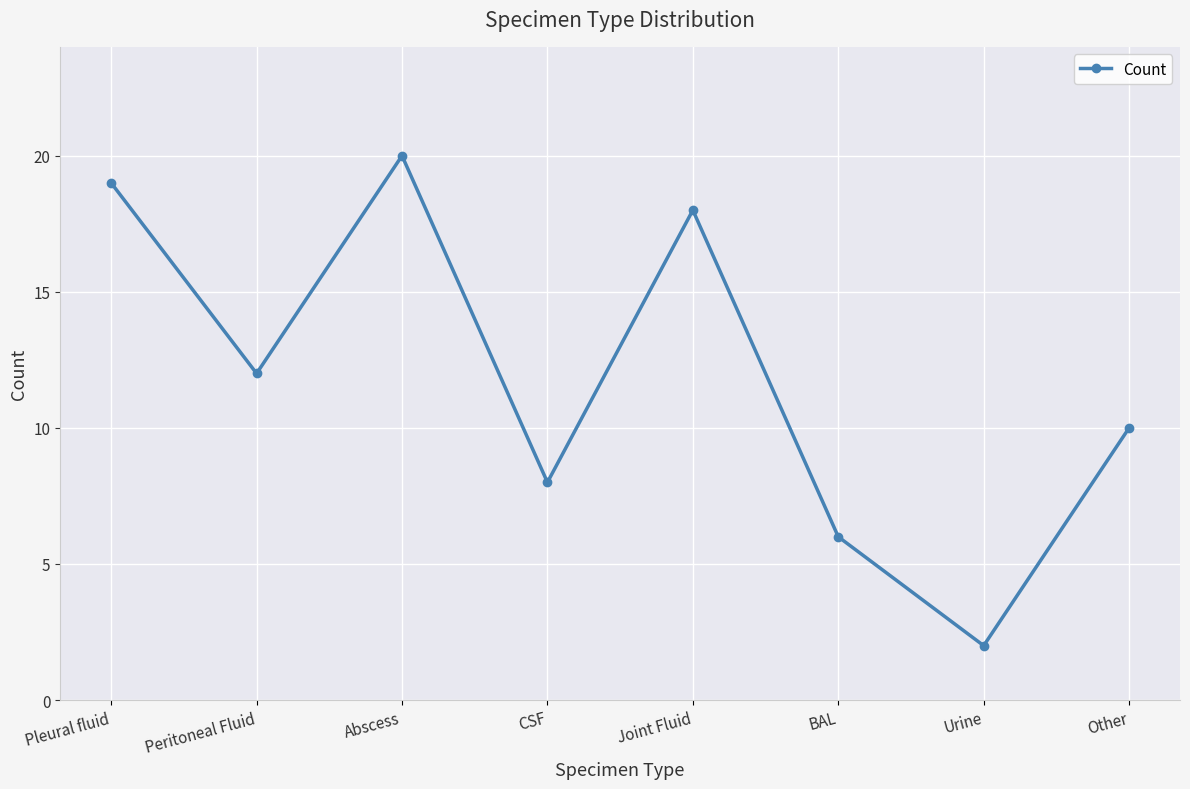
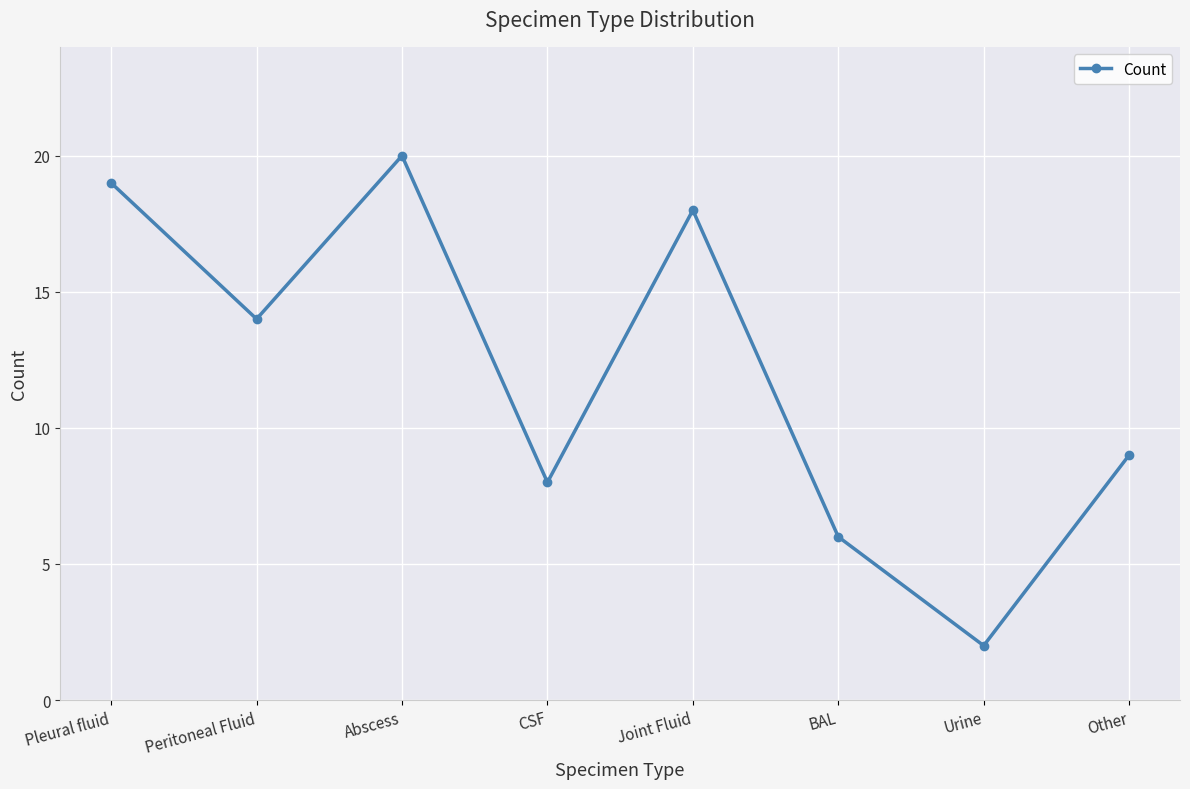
Peritoneal Fluid: 12 -> 14
Other: 10 -> 9
